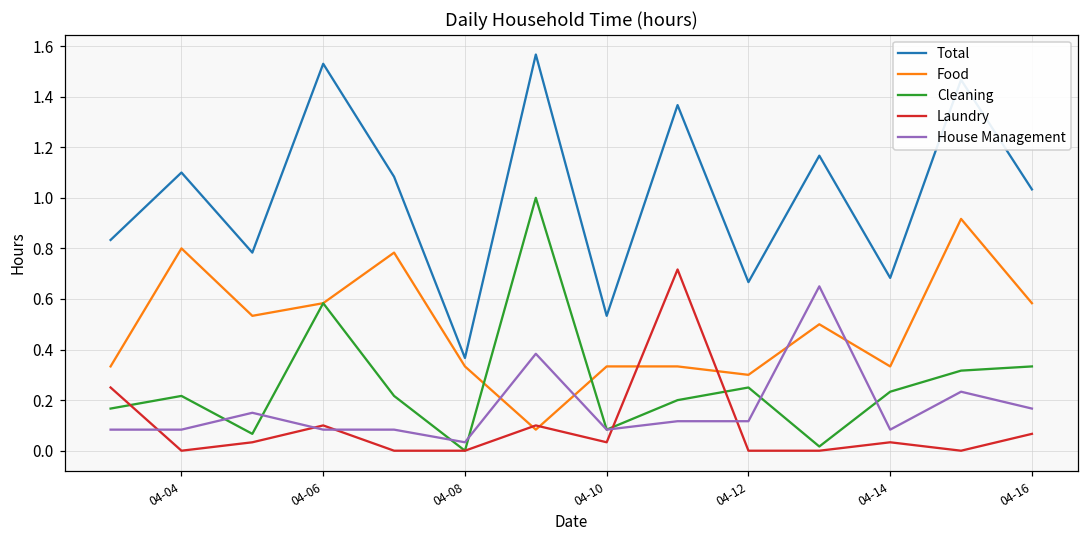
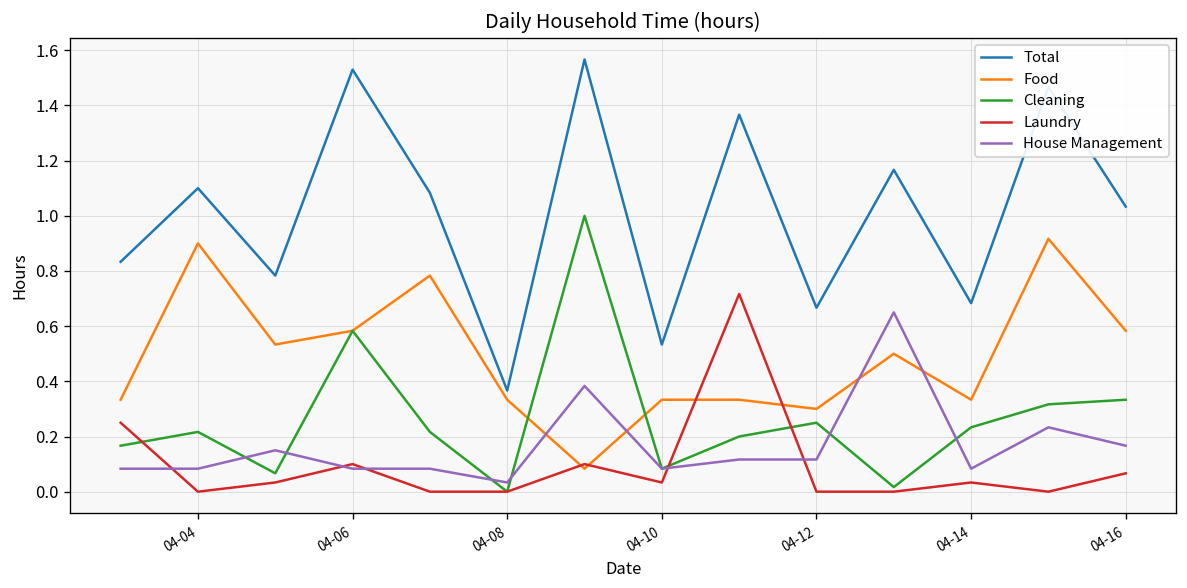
Food, 04-04: 0.8 -> 0.9
